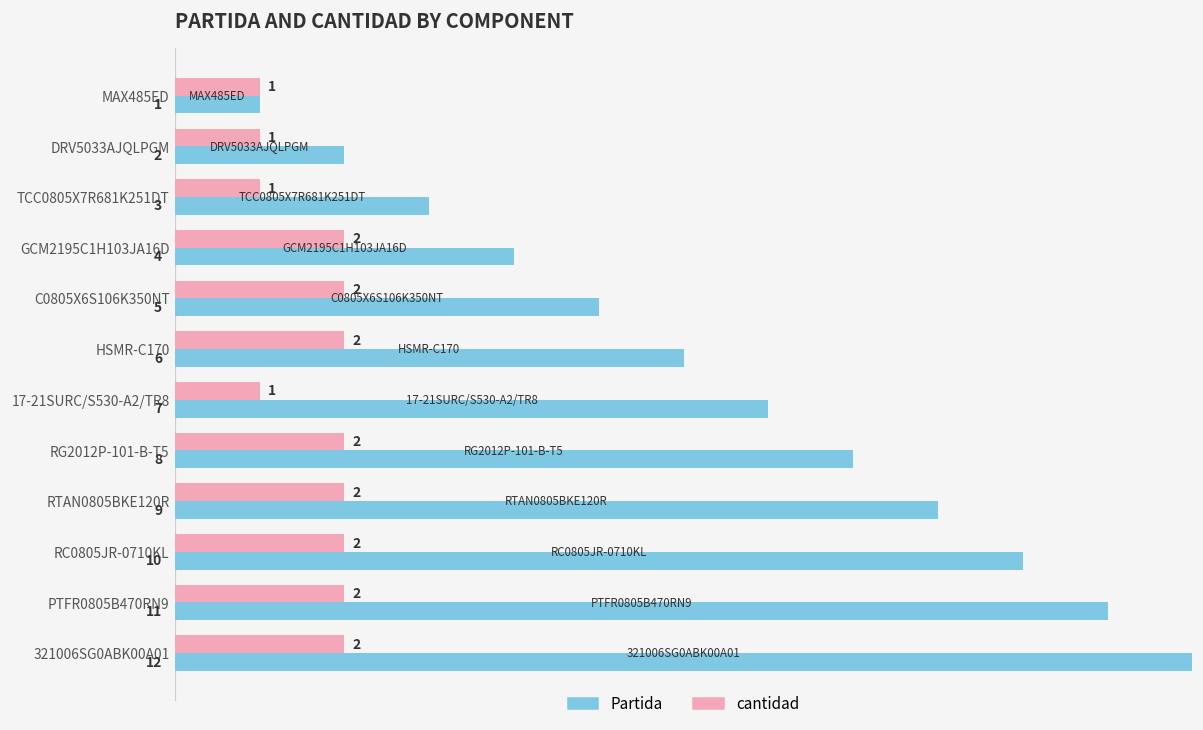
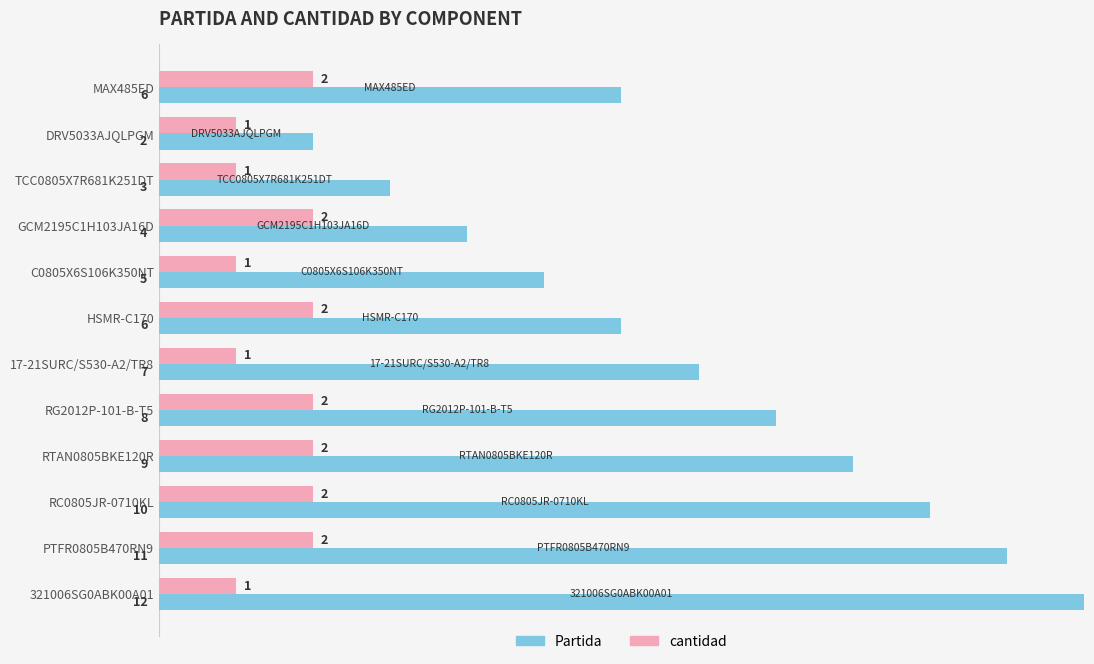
cantidad, MAX485ED: 1 -> 2
Partida, MAX485ED: 1 -> 6
cantidad, C0805X6S106K350NT: 2 -> 1
cantidad, 321006SG0ABK00A01: 2 -> 1
